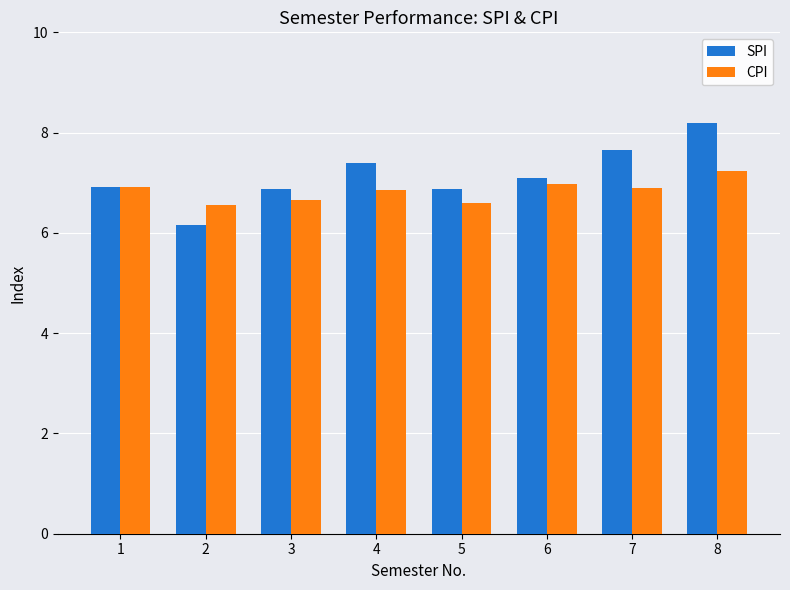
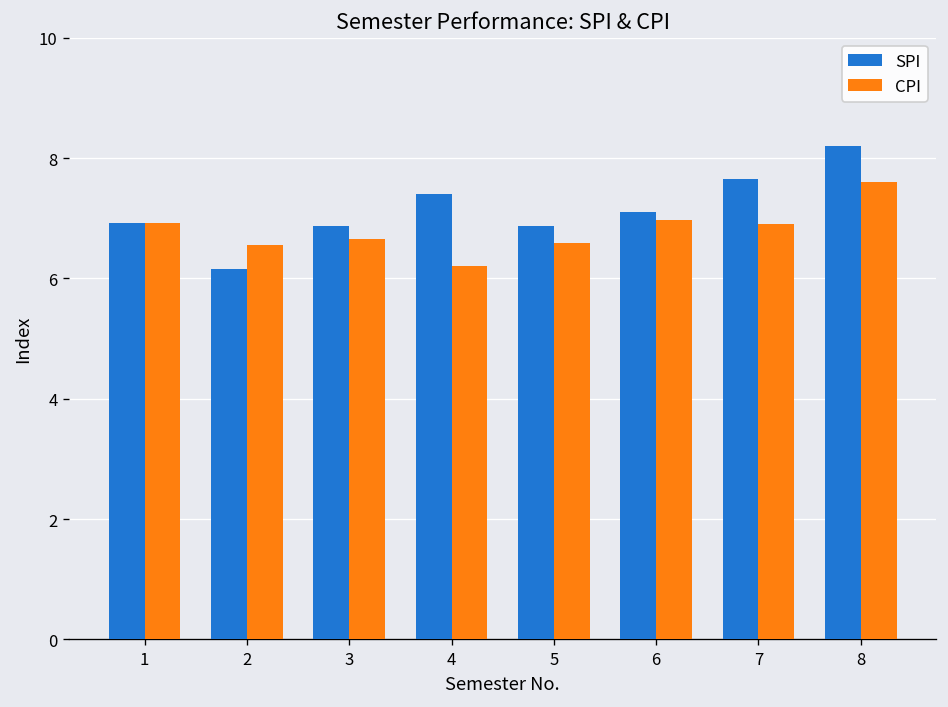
CPI, 4: 6.9 -> 6.2
CPI, 8: 7.2 -> 7.6
